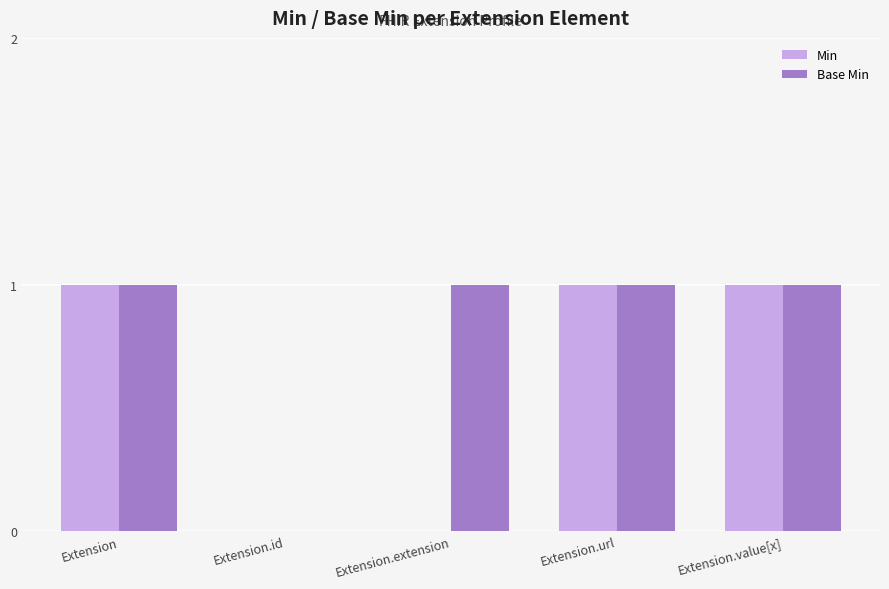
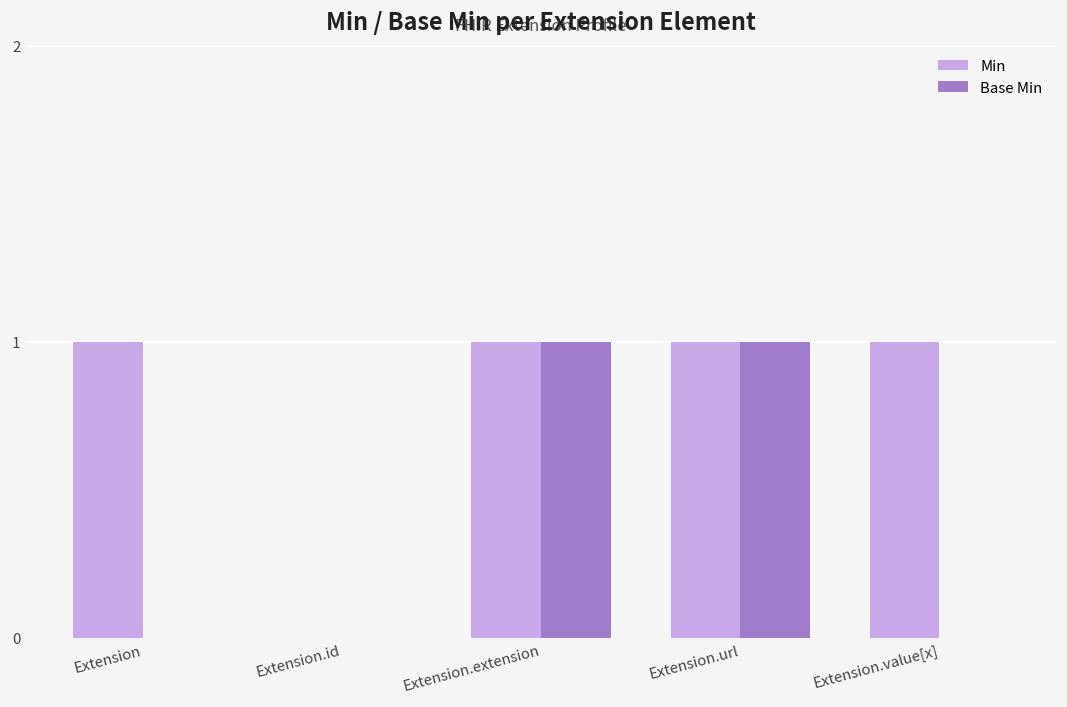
Base Min, Extension: 1 -> 0
Min, Extension.extension: 0 -> 1
Base Min, Extension.value[x]: 1 -> 0
